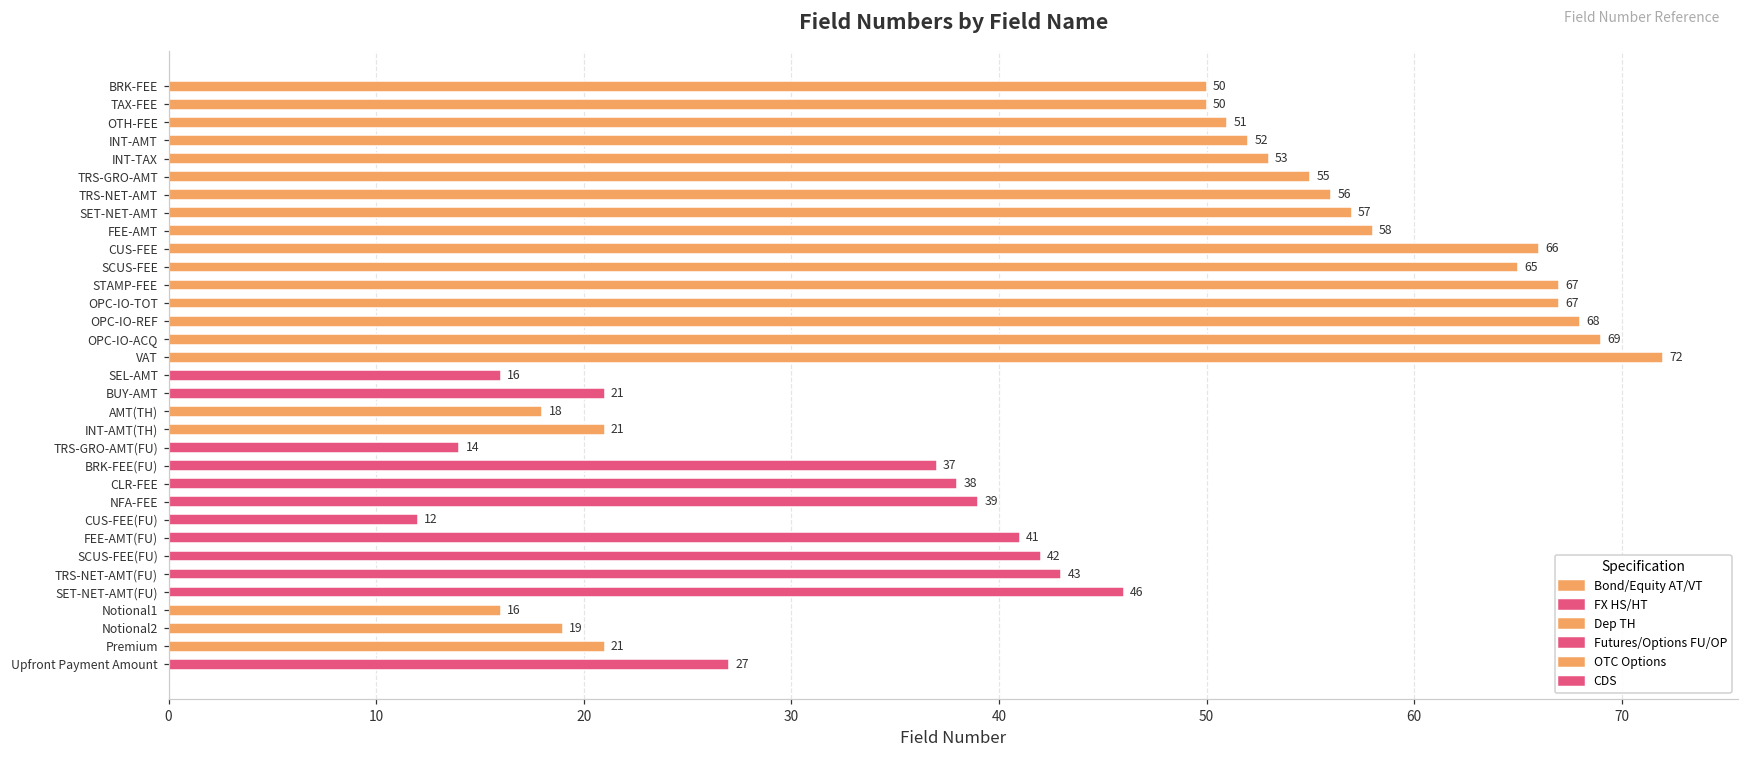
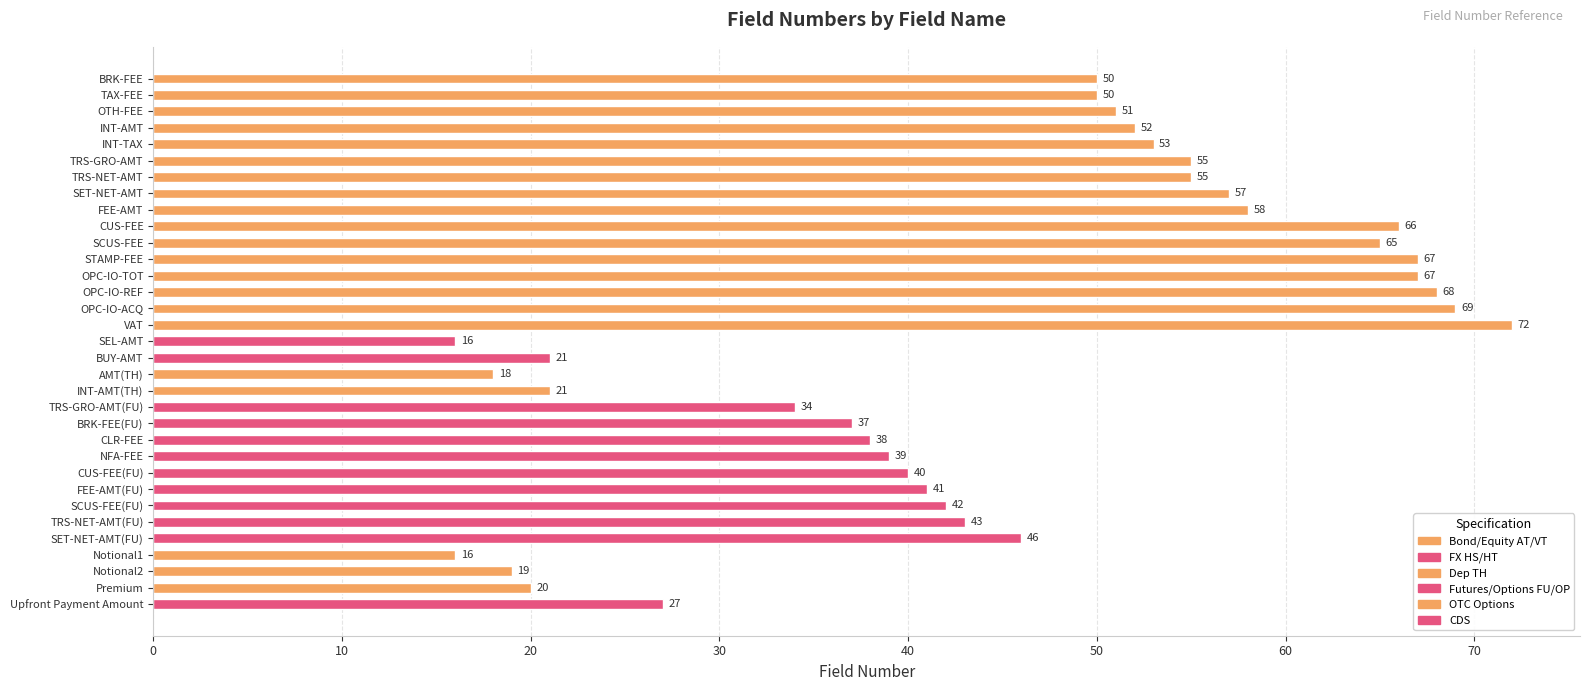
TRS-NET-AMT: 56 -> 55
TRS-GRO-AMT(FU): 14 -> 34
CUS-FEE(FU): 12 -> 40
Premium: 21 -> 20
